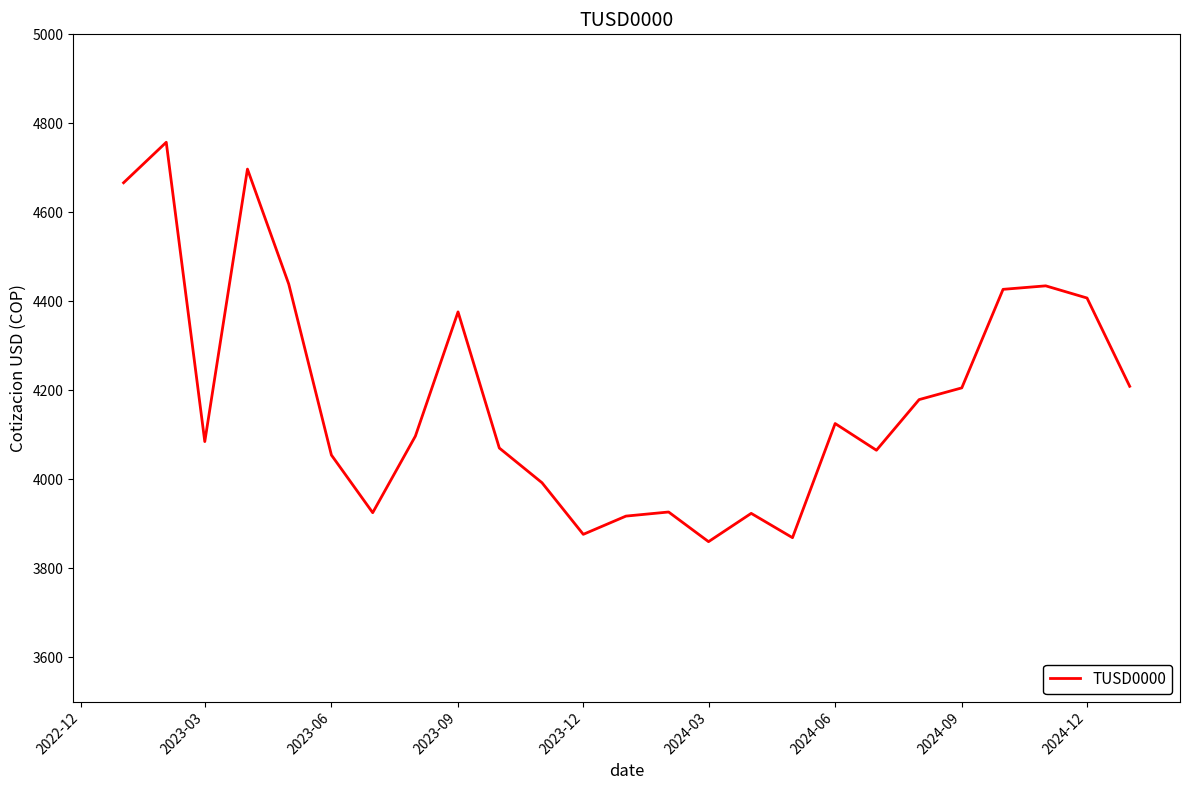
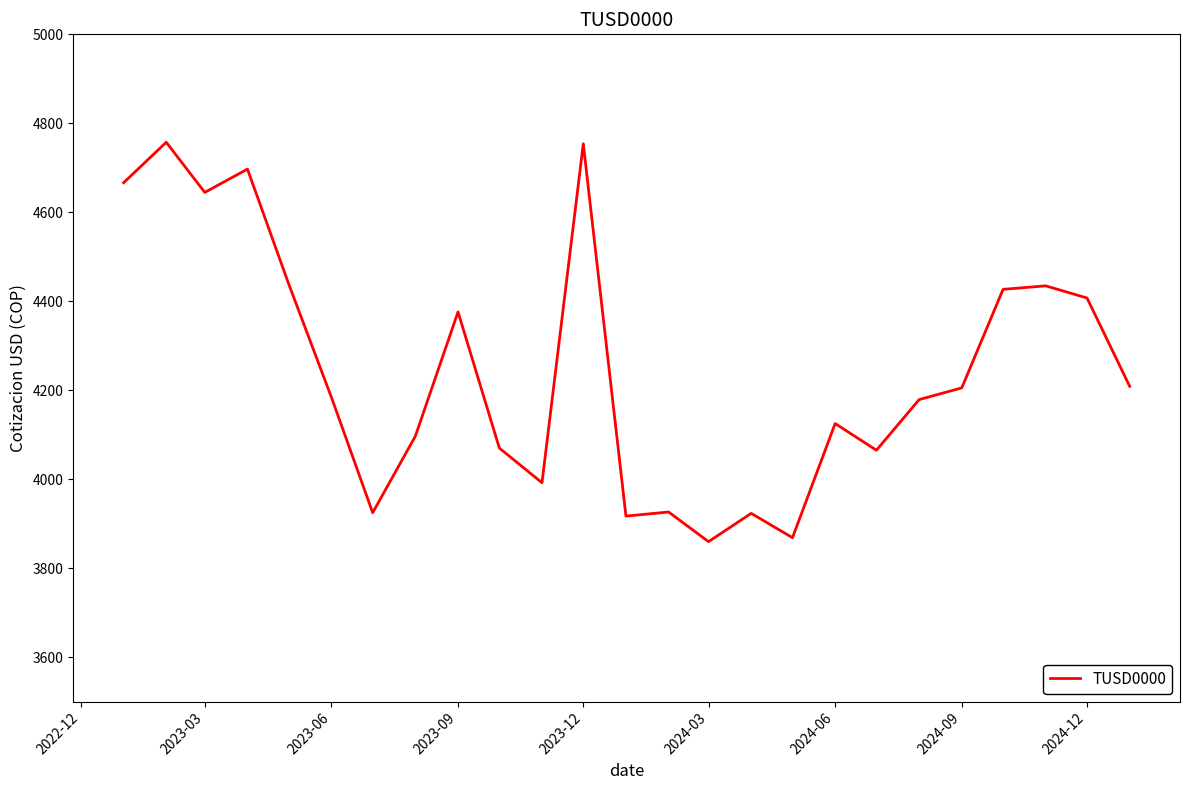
2023-03: 4080 -> 4640
2023-06: 4050 -> 4180
2023-12: 3880 -> 4750
